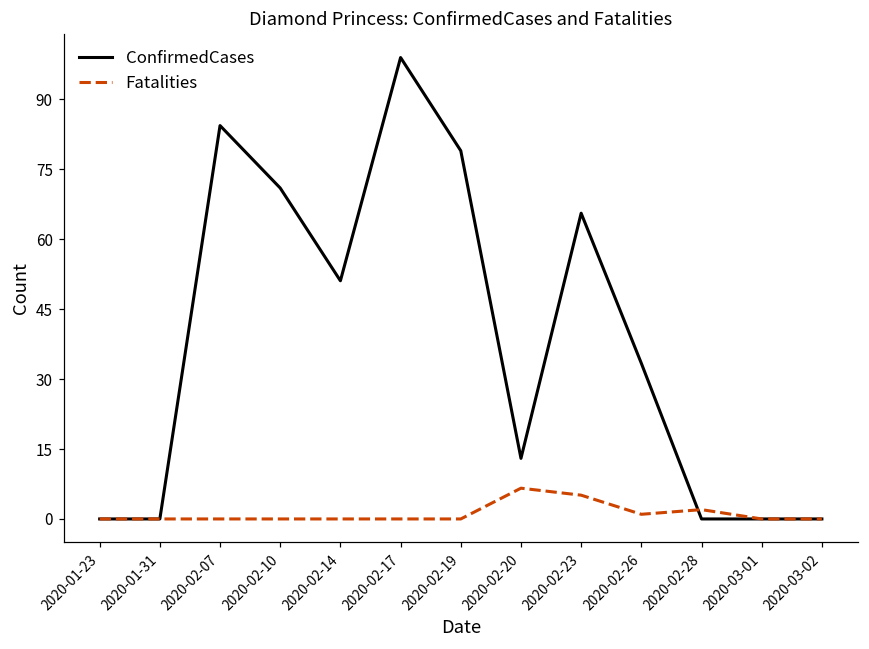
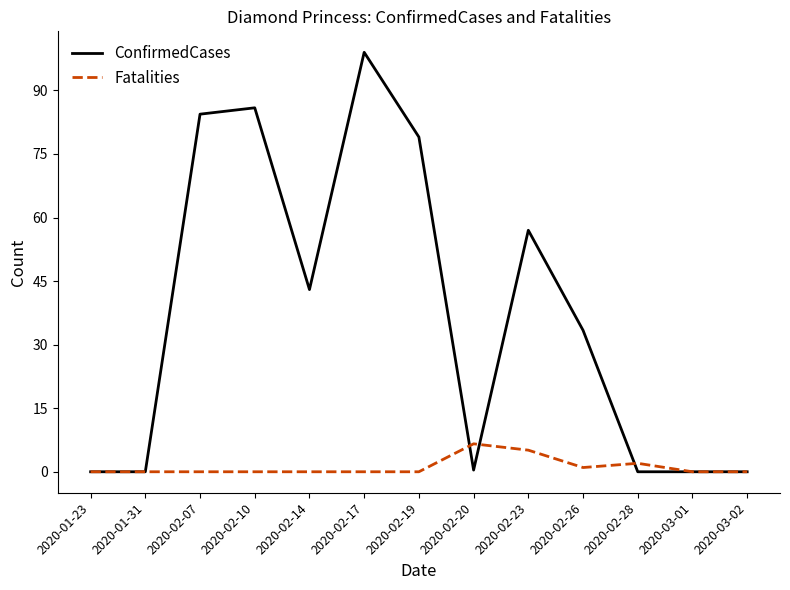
ConfirmedCases, 2020-02-10: 71 -> 86
ConfirmedCases, 2020-02-14: 51 -> 43
ConfirmedCases, 2020-02-20: 13 -> 0
ConfirmedCases, 2020-02-23: 66 -> 57
